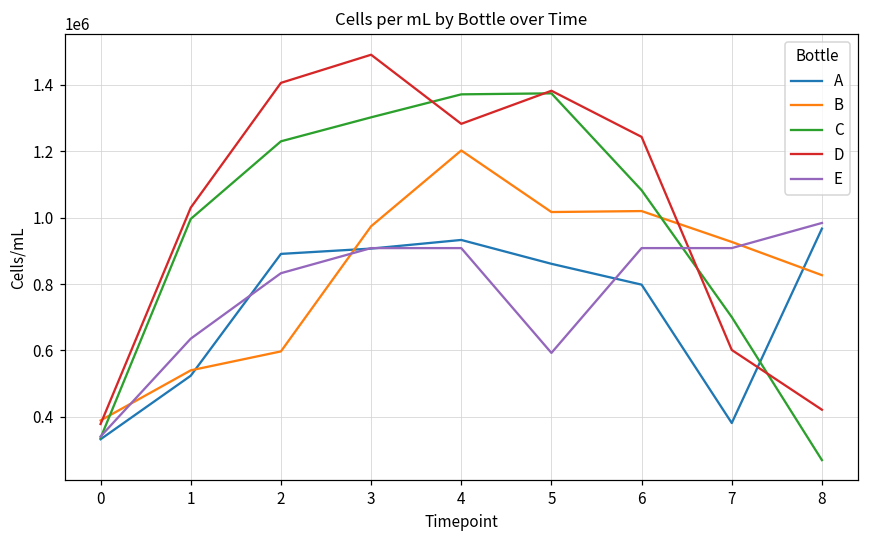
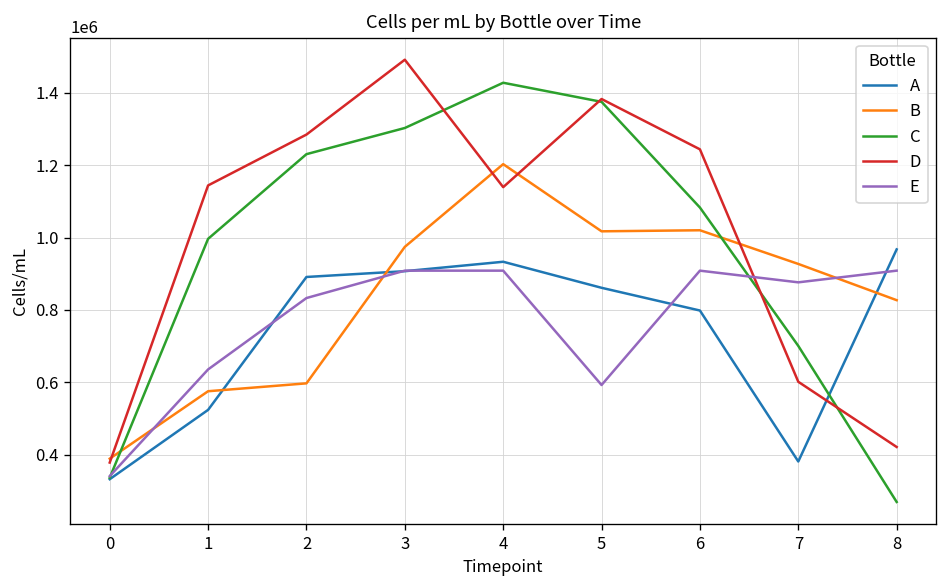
B, 1: 540000 -> 580000
D, 1: 1030000 -> 1140000
D, 2: 1410000 -> 1280000
C, 4: 1370000 -> 1430000
D, 4: 1280000 -> 1140000
E, 7: 910000 -> 880000
E, 8: 980000 -> 910000
